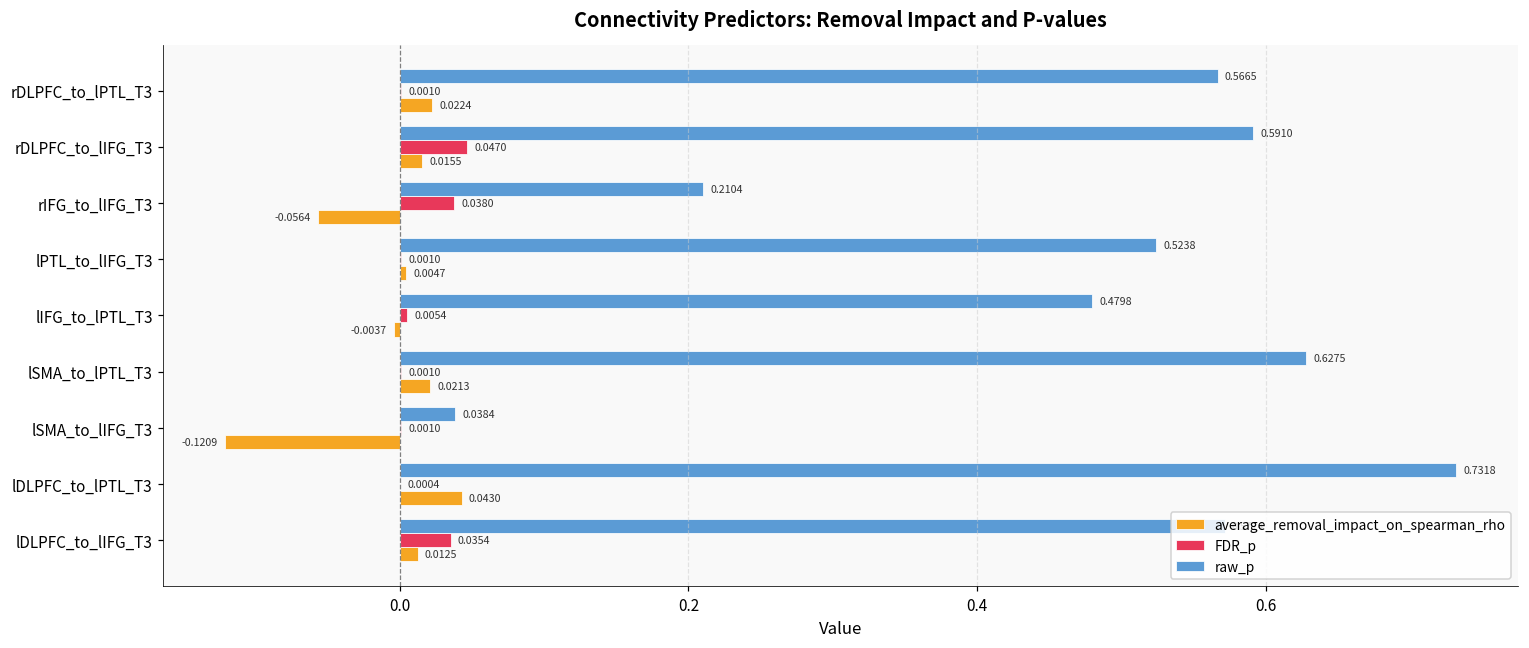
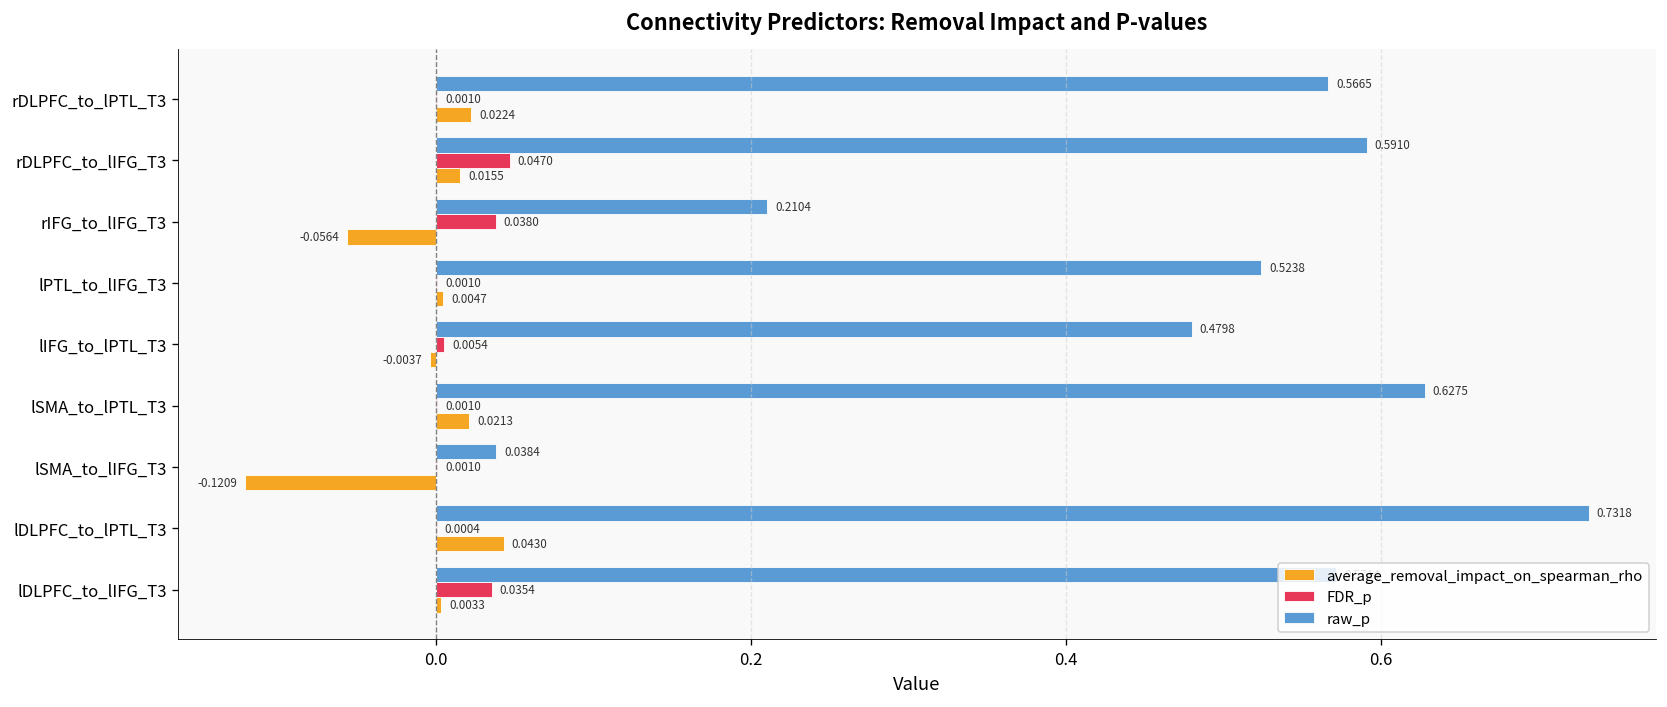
average_removal_impact_on_spearman_rho, lDLPFC_to_lIFG_T3: 0.0125 -> 0.0033
